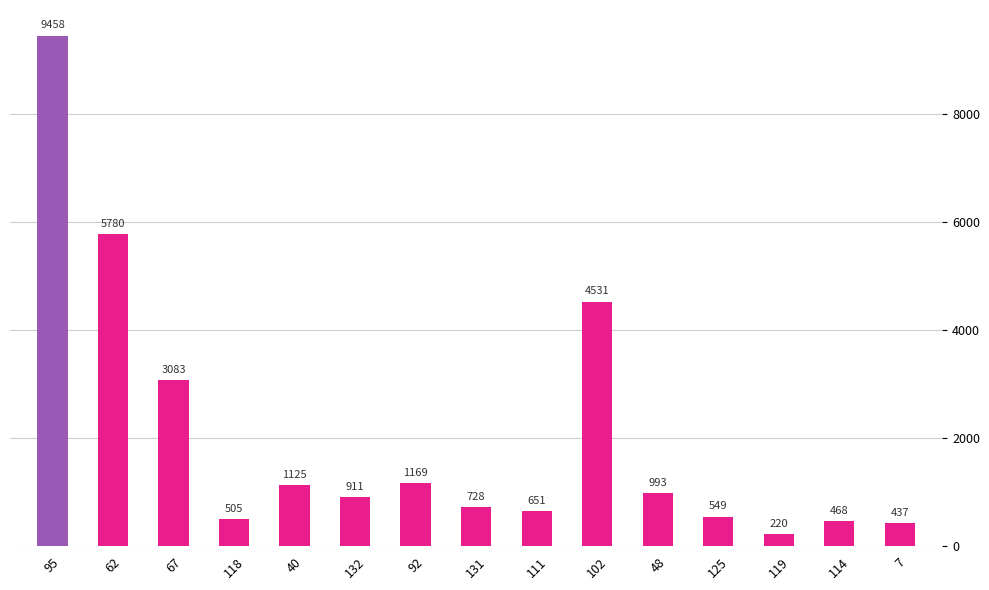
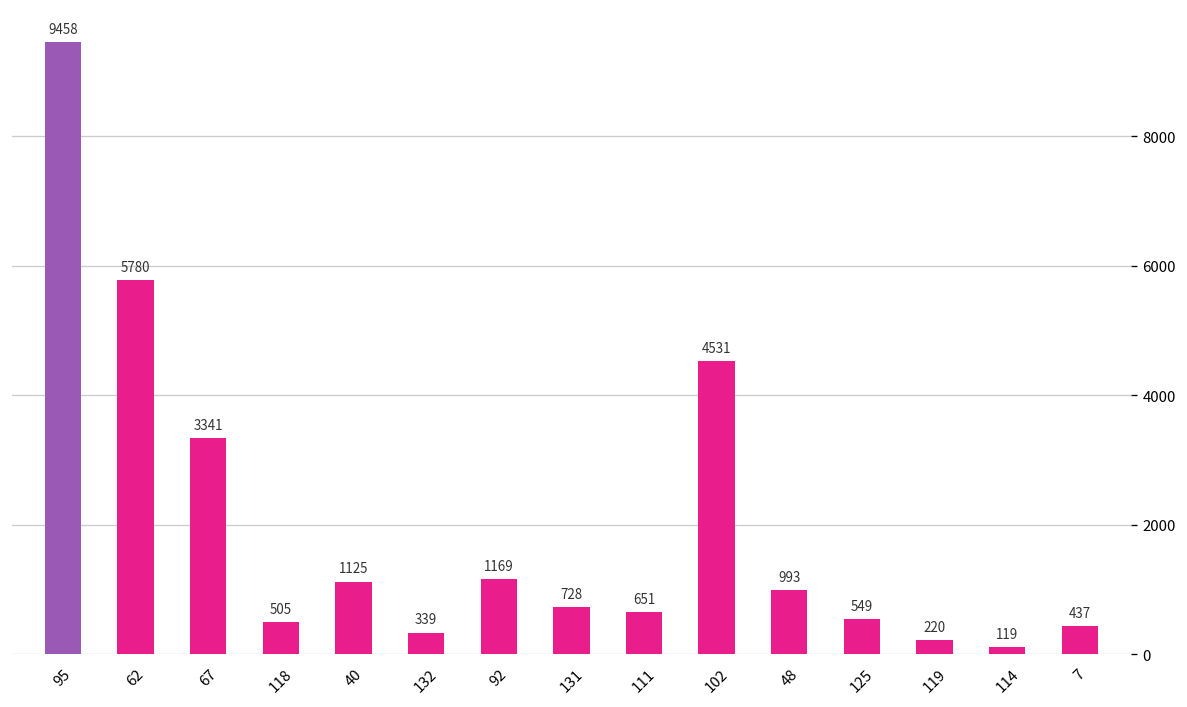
67: 3083 -> 3341
132: 911 -> 339
114: 468 -> 119
